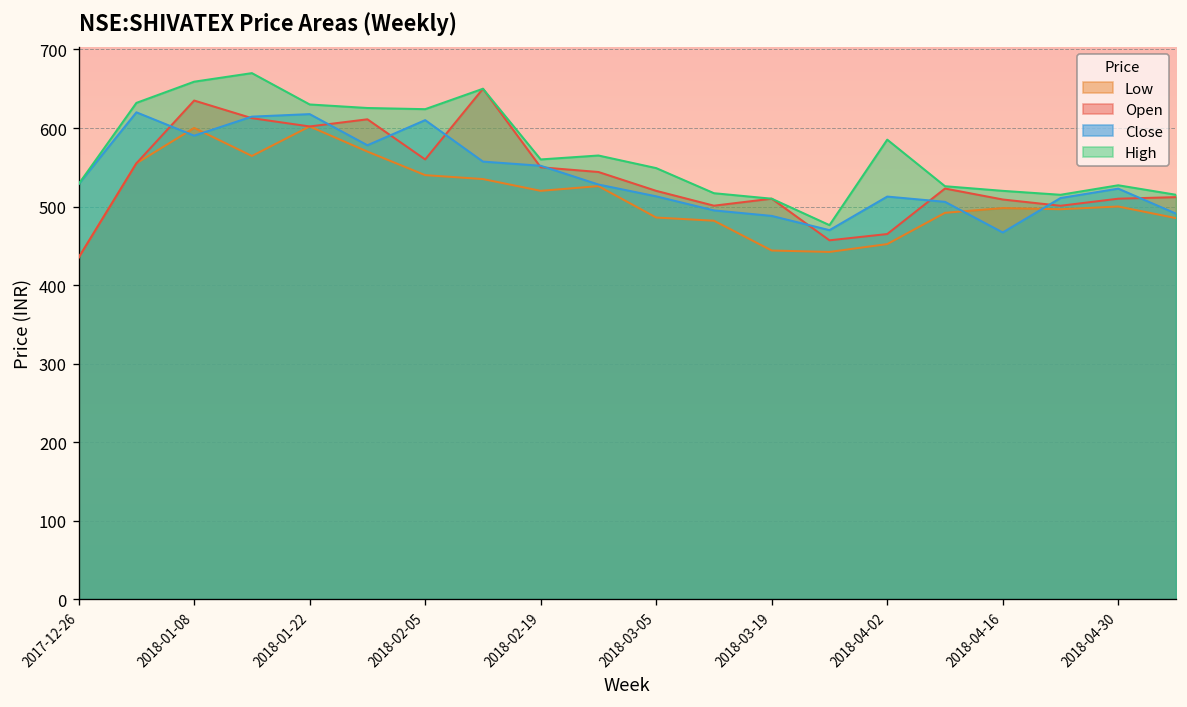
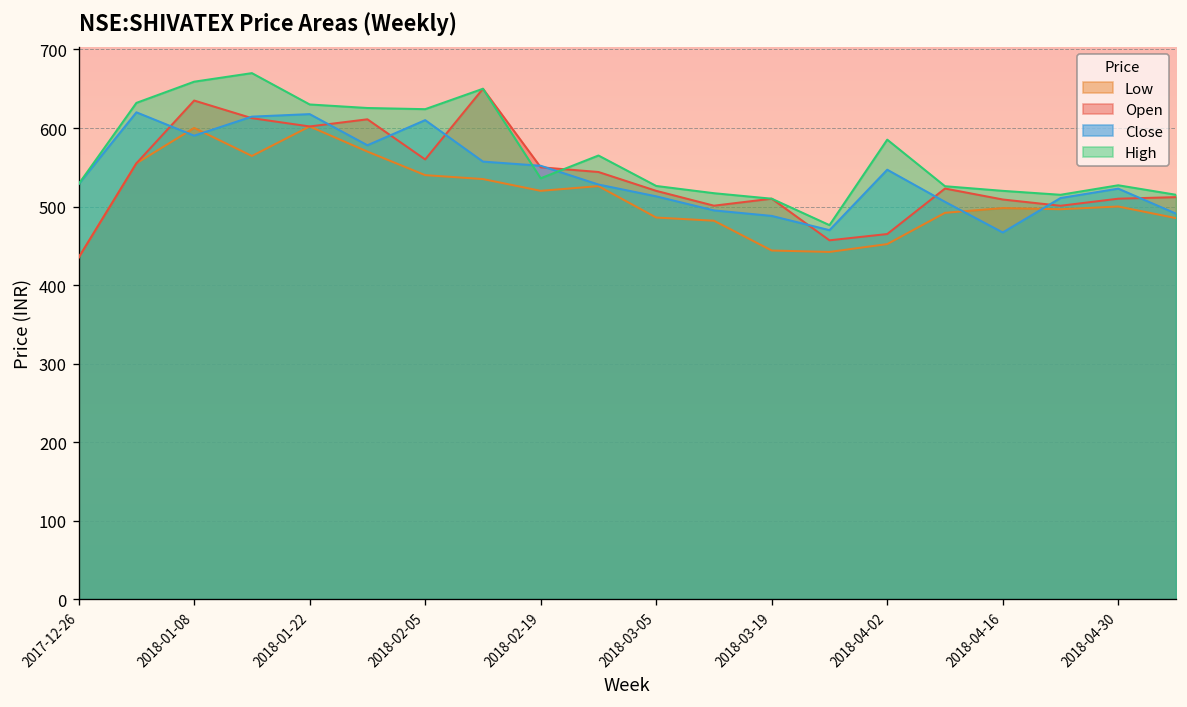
High, 2018-02-19: 560 -> 540
High, 2018-03-05: 550 -> 530
Close, 2018-04-02: 510 -> 550
